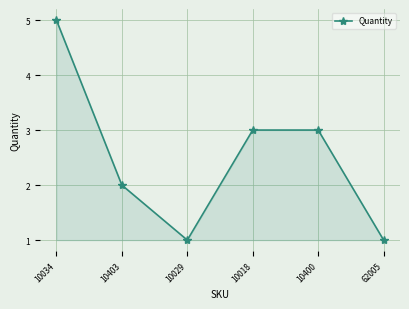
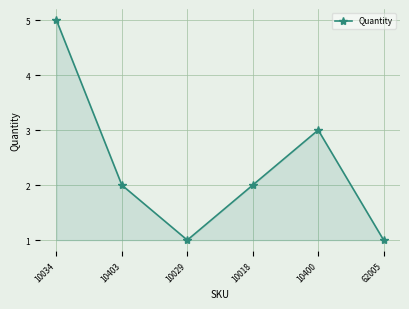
10018: 3 -> 2
